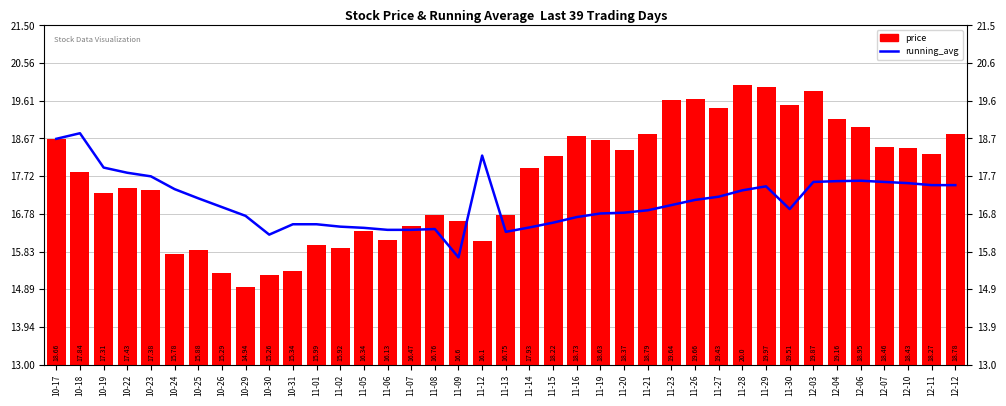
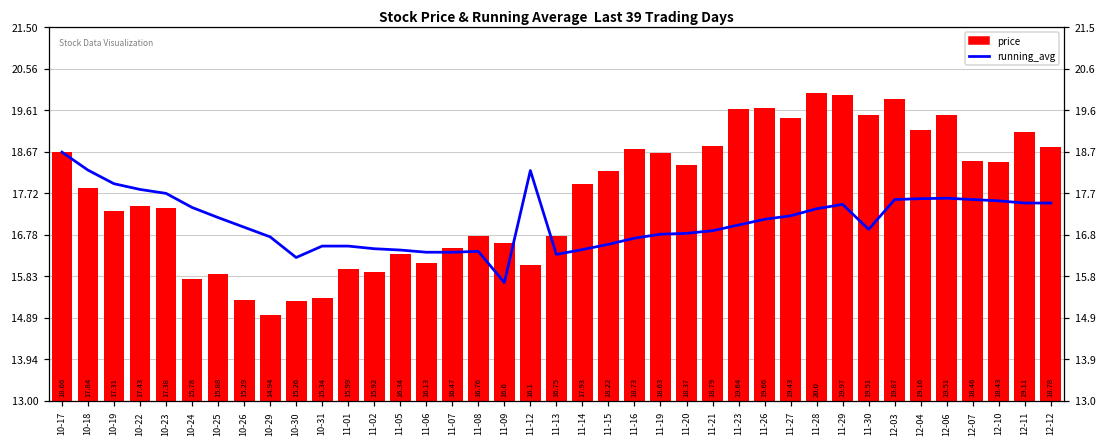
running_avg, 10-18: 18.8 -> 18.3
price, 12-06: 18.95 -> 19.51
price, 12-11: 18.27 -> 19.11
